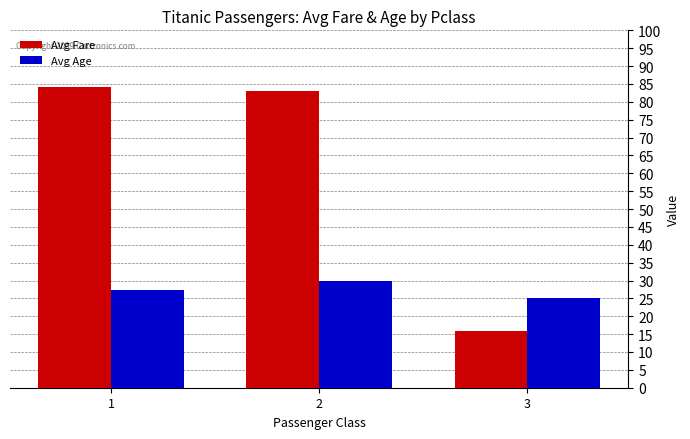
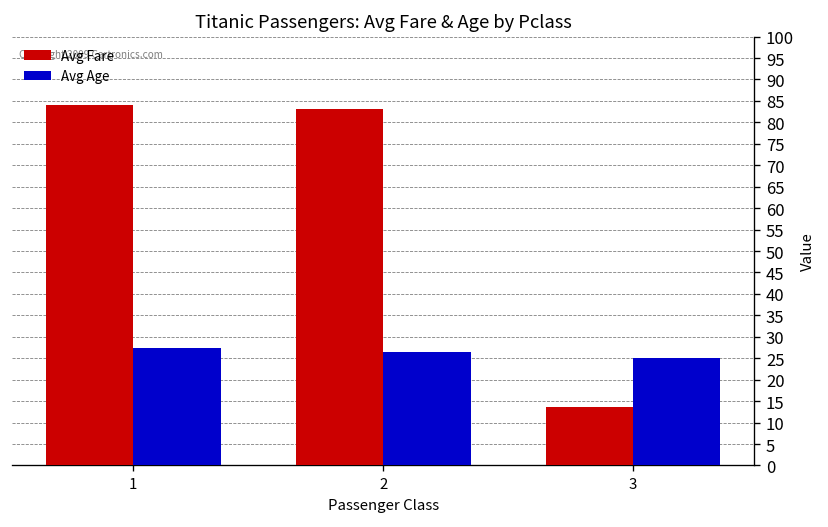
Avg Age, 2: 30 -> 27
Avg Fare, 3: 16 -> 14
